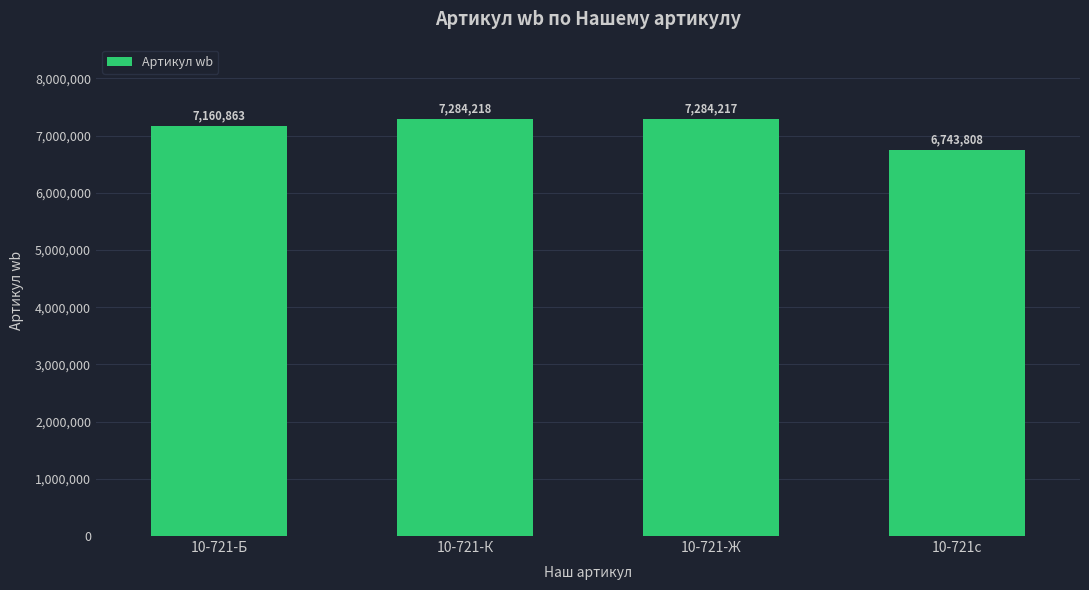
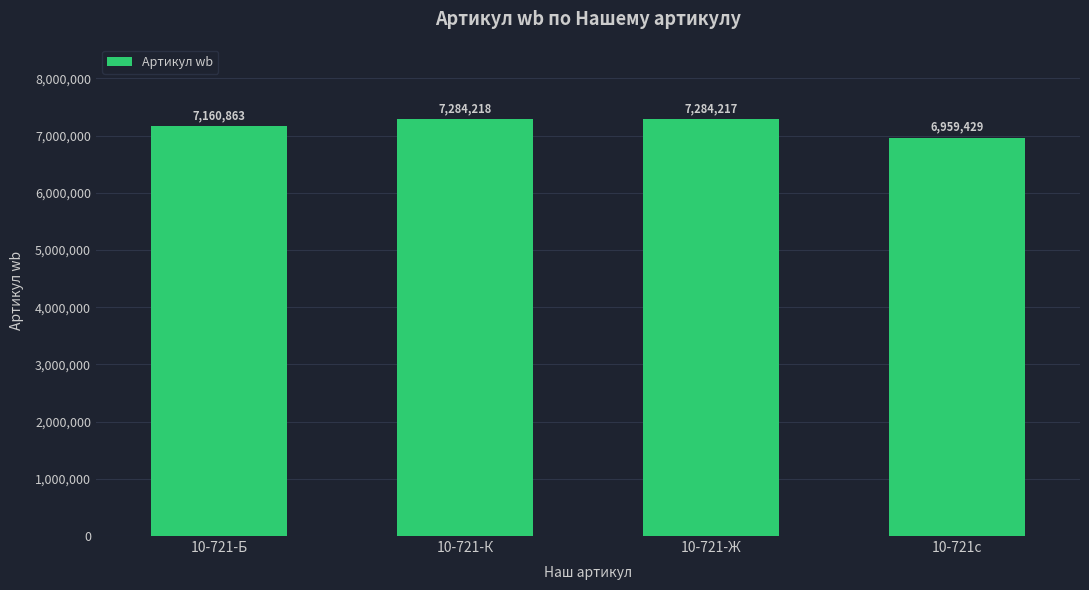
10-721с: 6,743,808 -> 6,959,429
